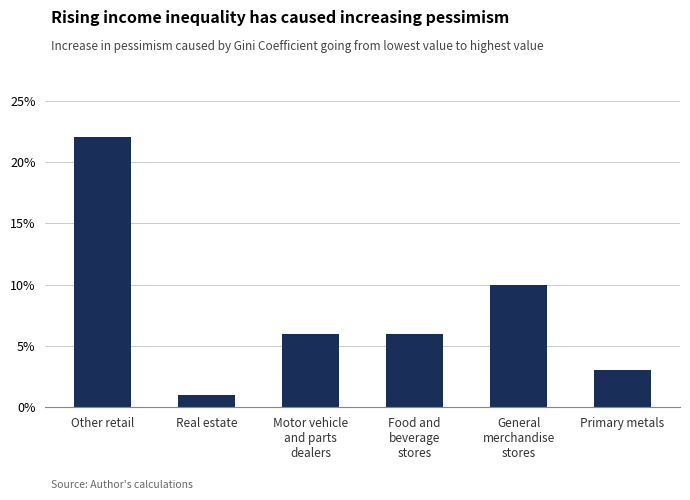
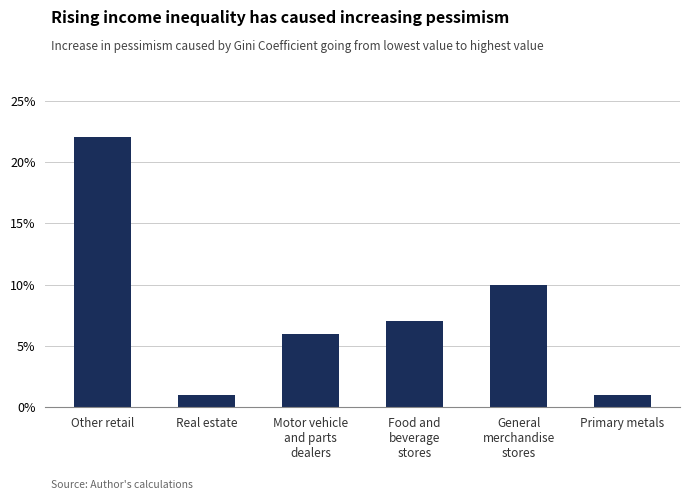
Food and beverage stores: 6% -> 7%
Primary metals: 3% -> 1%
